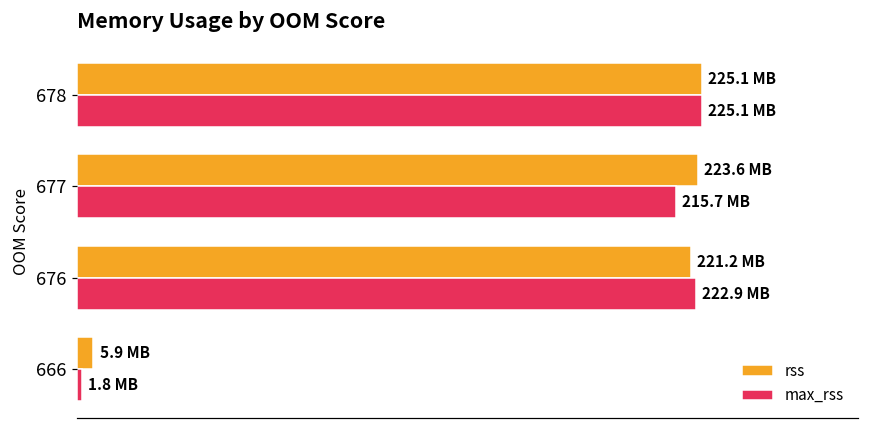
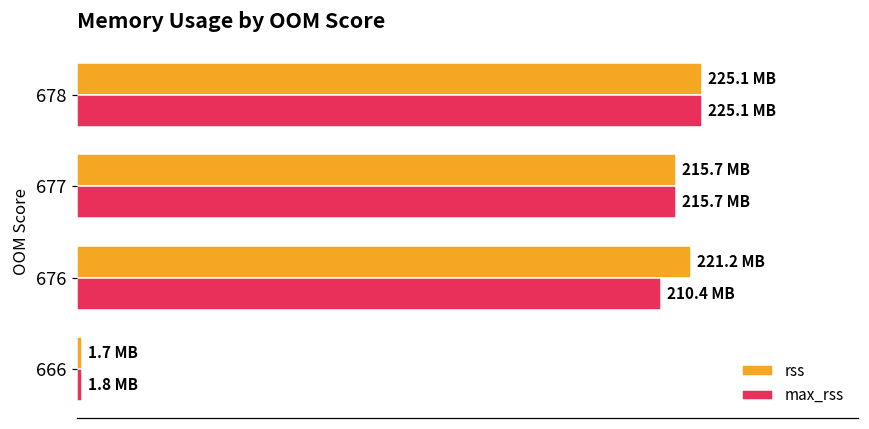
rss, 677: 223.6 -> 215.7
max_rss, 676: 222.9 -> 210.4
rss, 666: 5.9 -> 1.7
